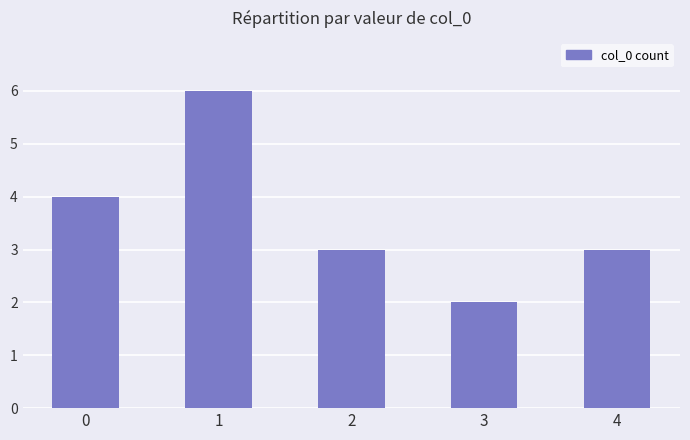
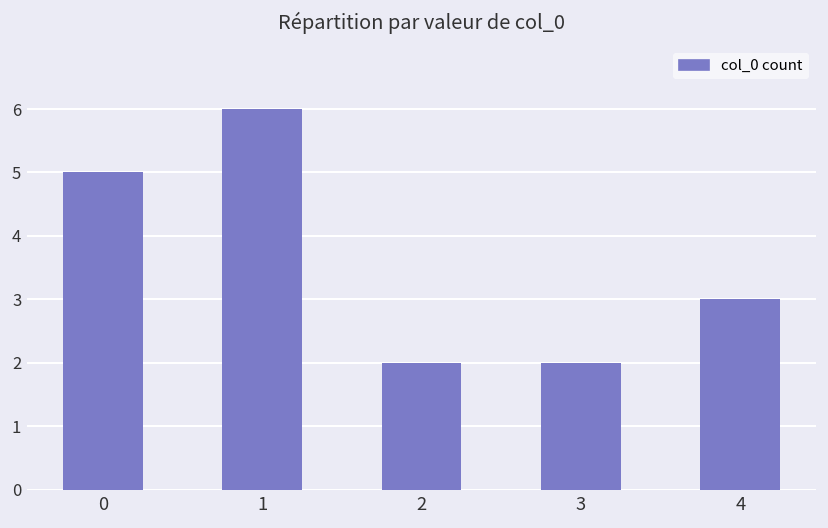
0: 4 -> 5
2: 3 -> 2
